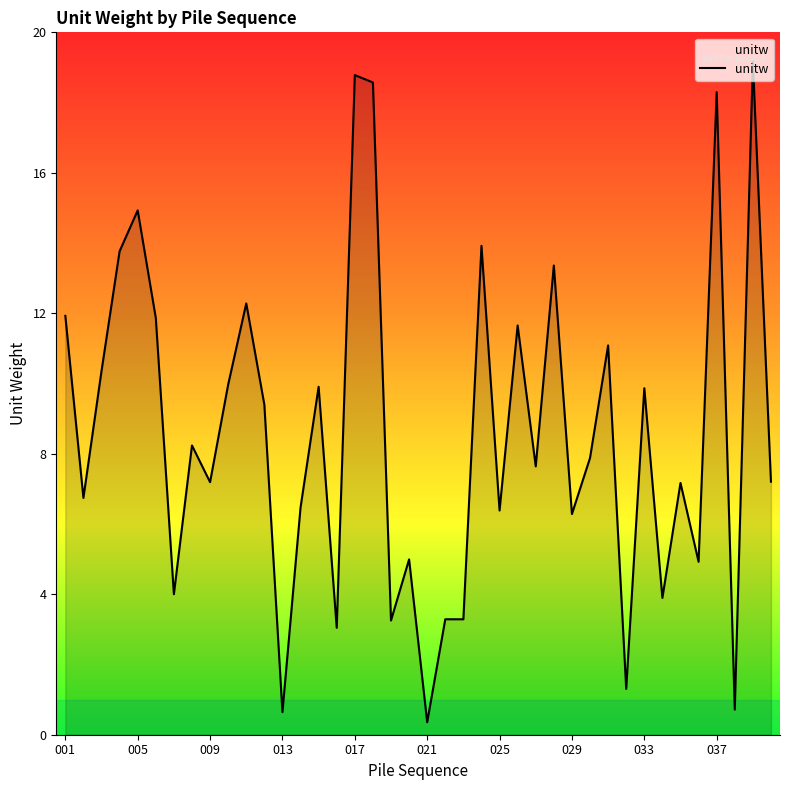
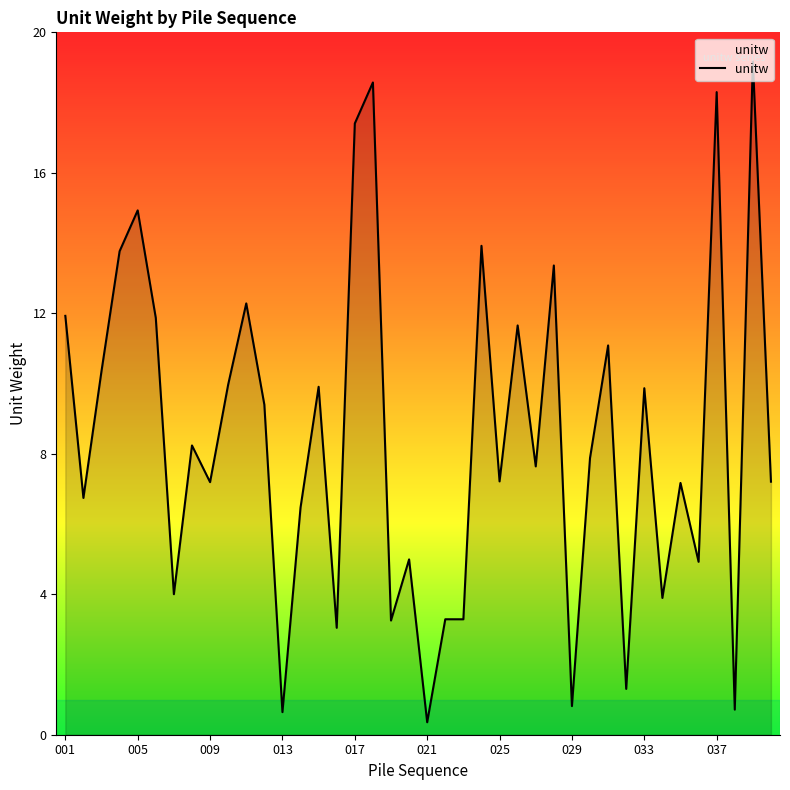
017: 18.8 -> 17.4
025: 6.4 -> 7.2
029: 6.3 -> 0.8
